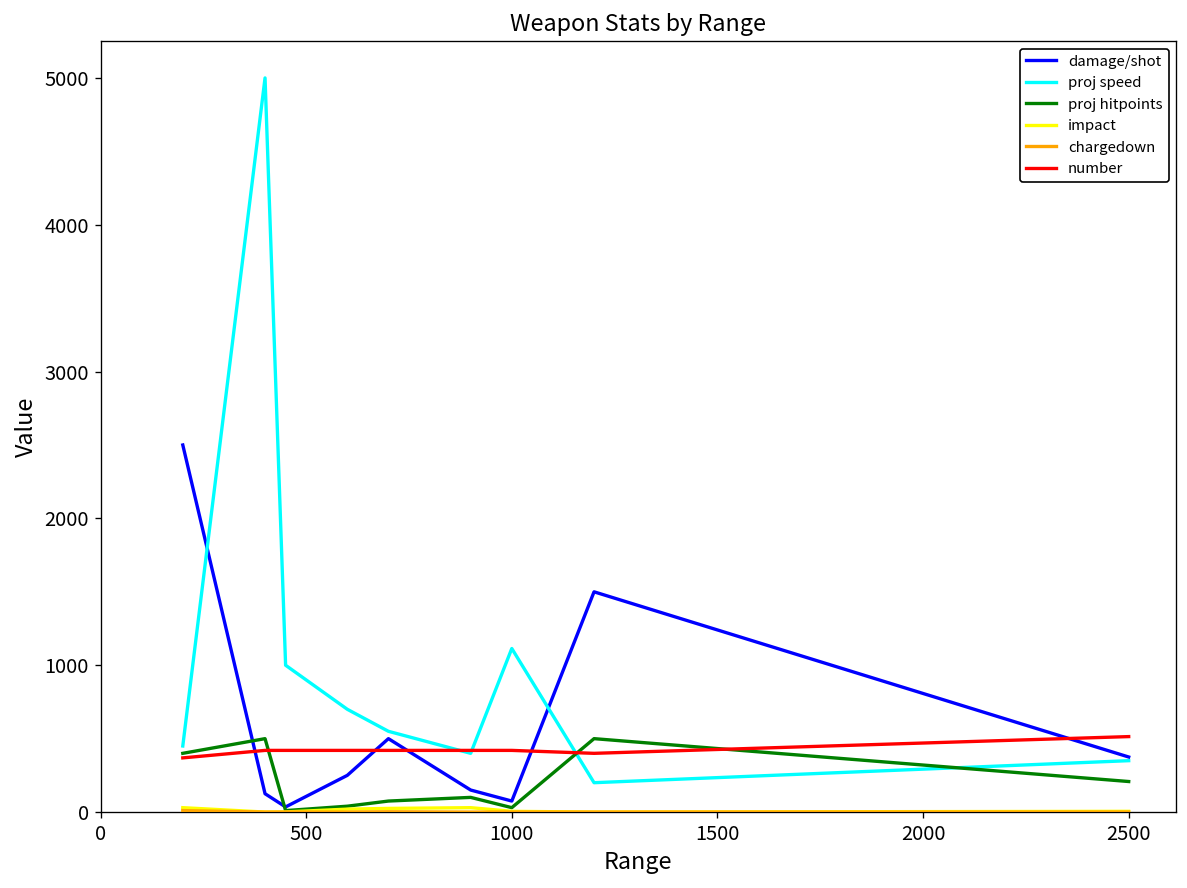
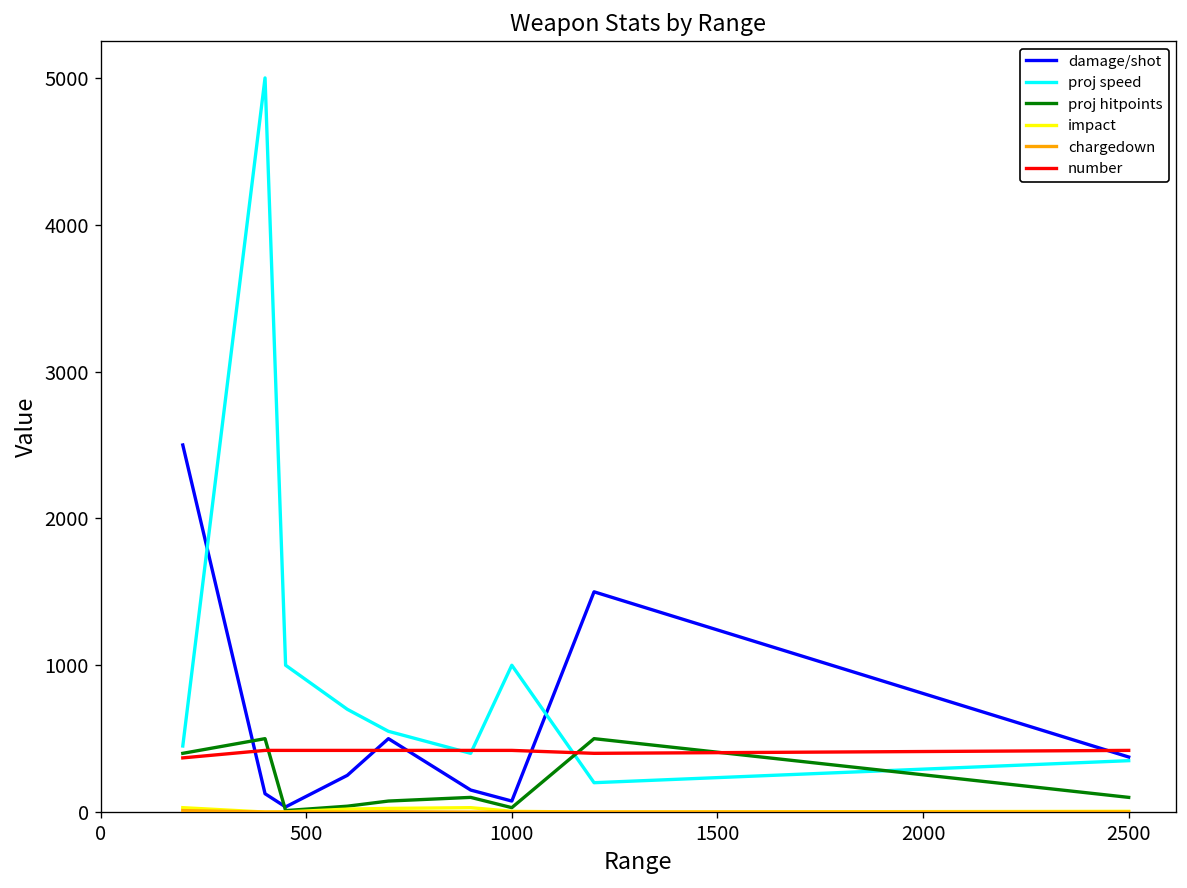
proj speed, 1000: 1110 -> 1000
proj hitpoints, 2500: 210 -> 100
number, 2500: 510 -> 420
